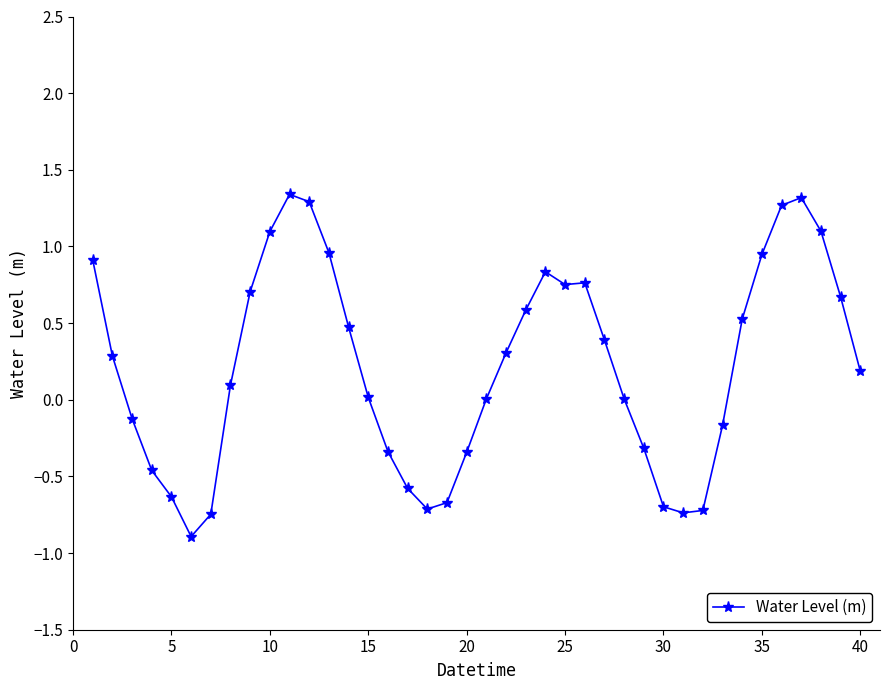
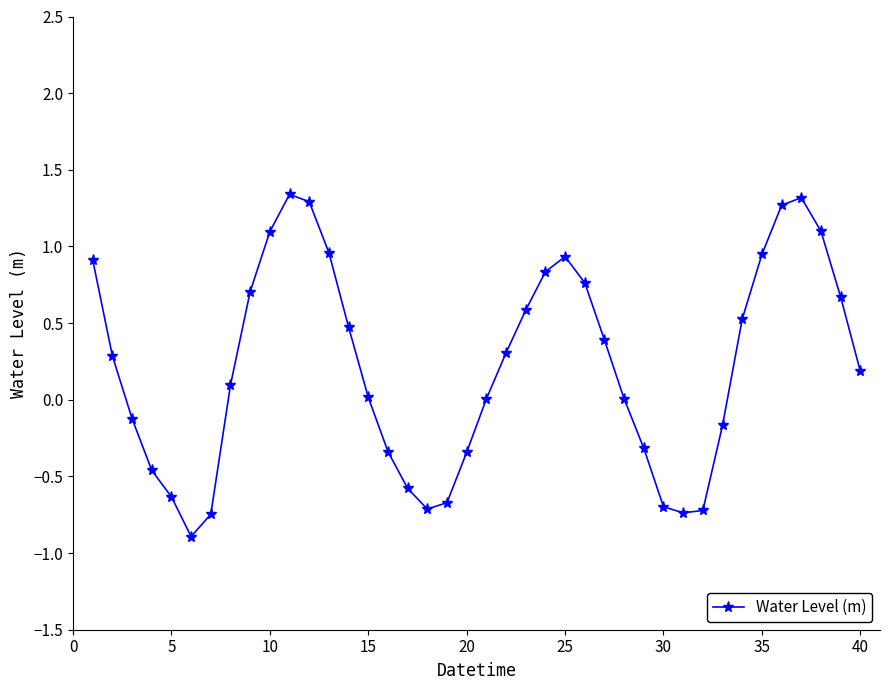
25: 0.75 -> 0.93
